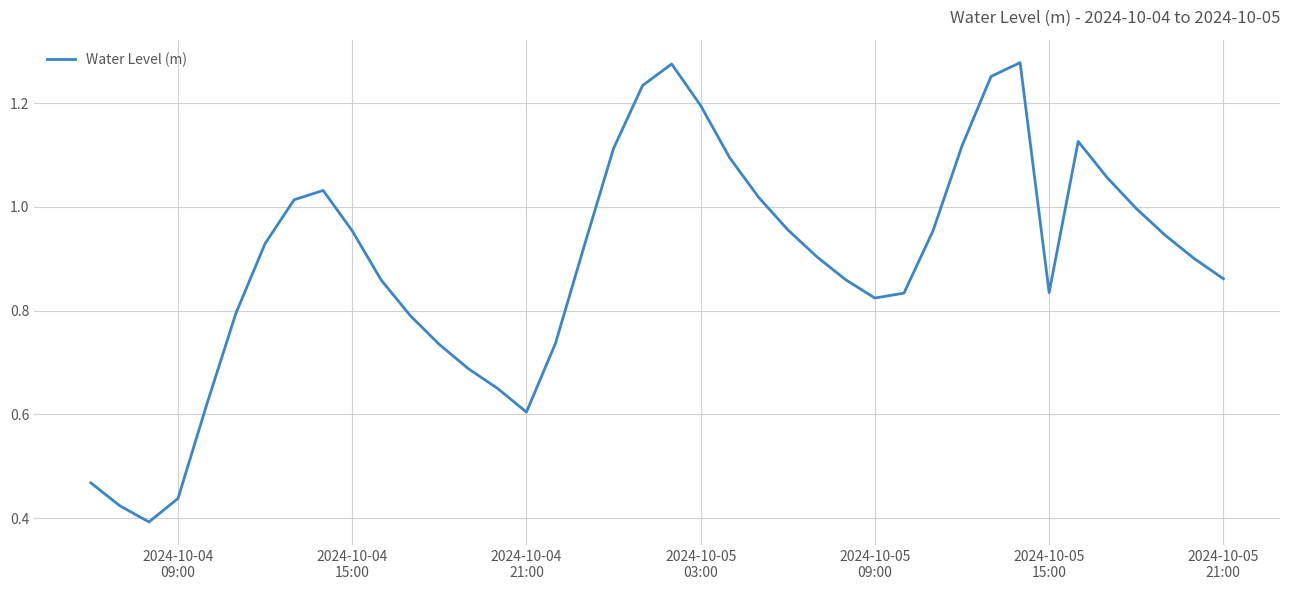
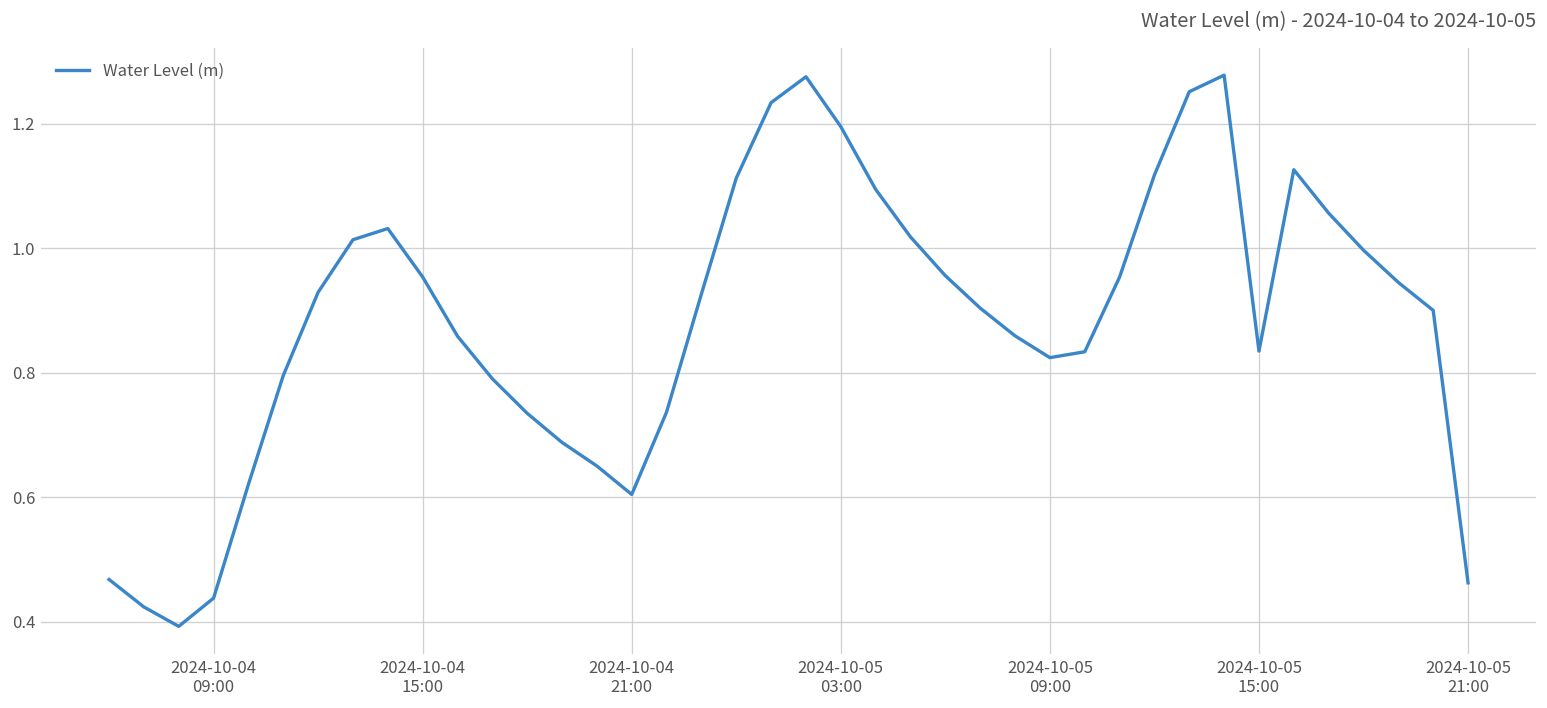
2024-10-05 21:00: 0.86 -> 0.46
